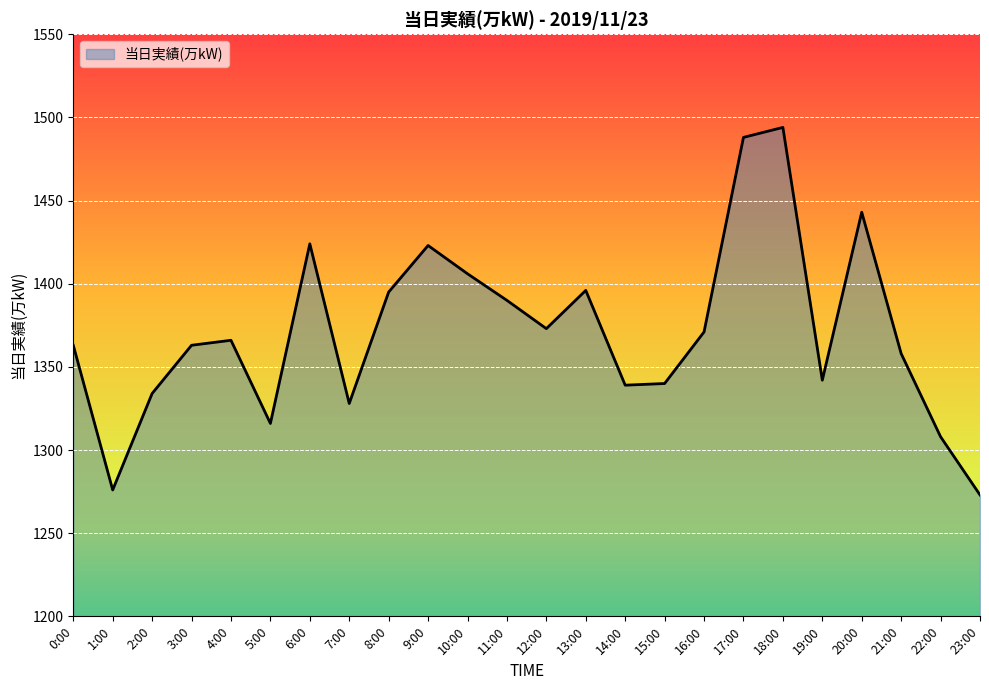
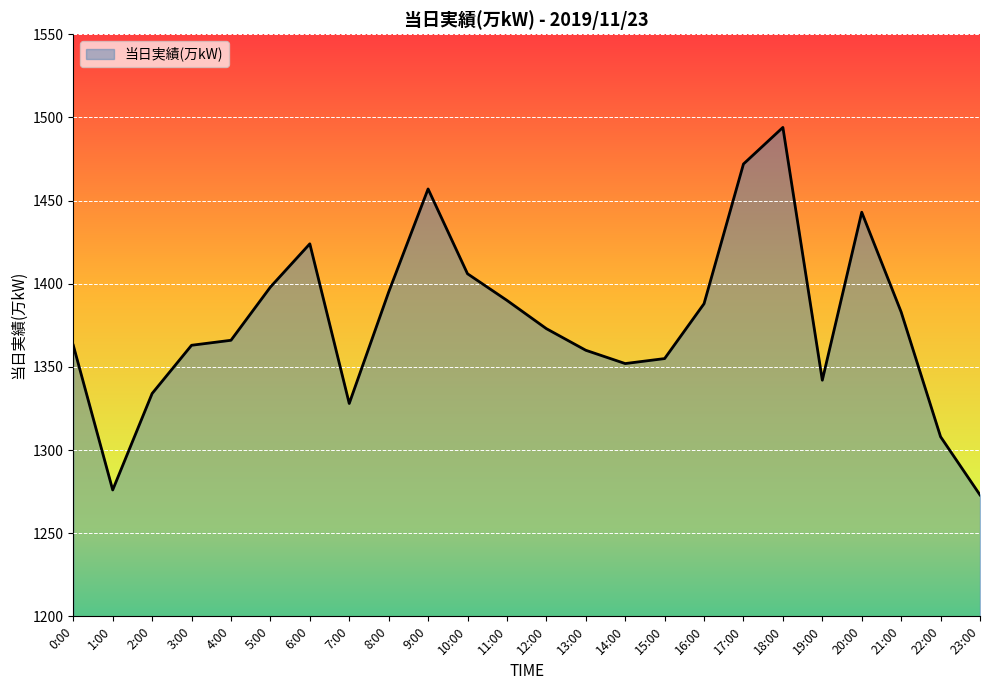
5:00: 1316 -> 1398
9:00: 1423 -> 1457
13:00: 1396 -> 1360
14:00: 1339 -> 1352
15:00: 1340 -> 1355
16:00: 1371 -> 1388
17:00: 1488 -> 1472
21:00: 1358 -> 1383
